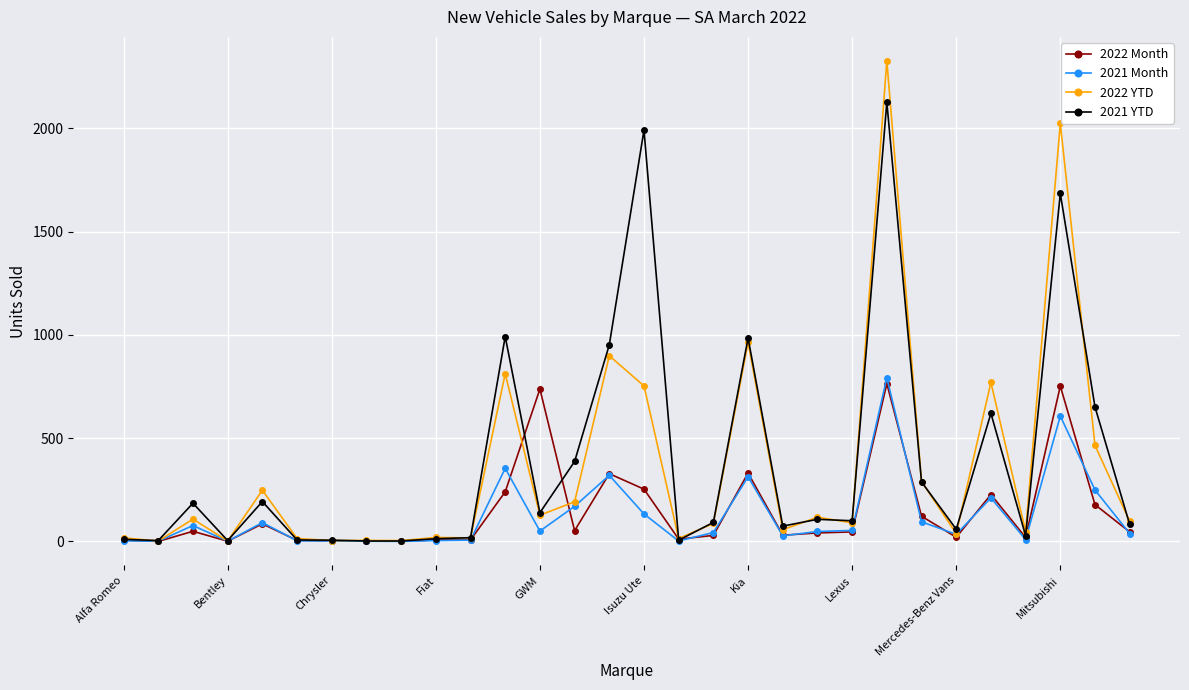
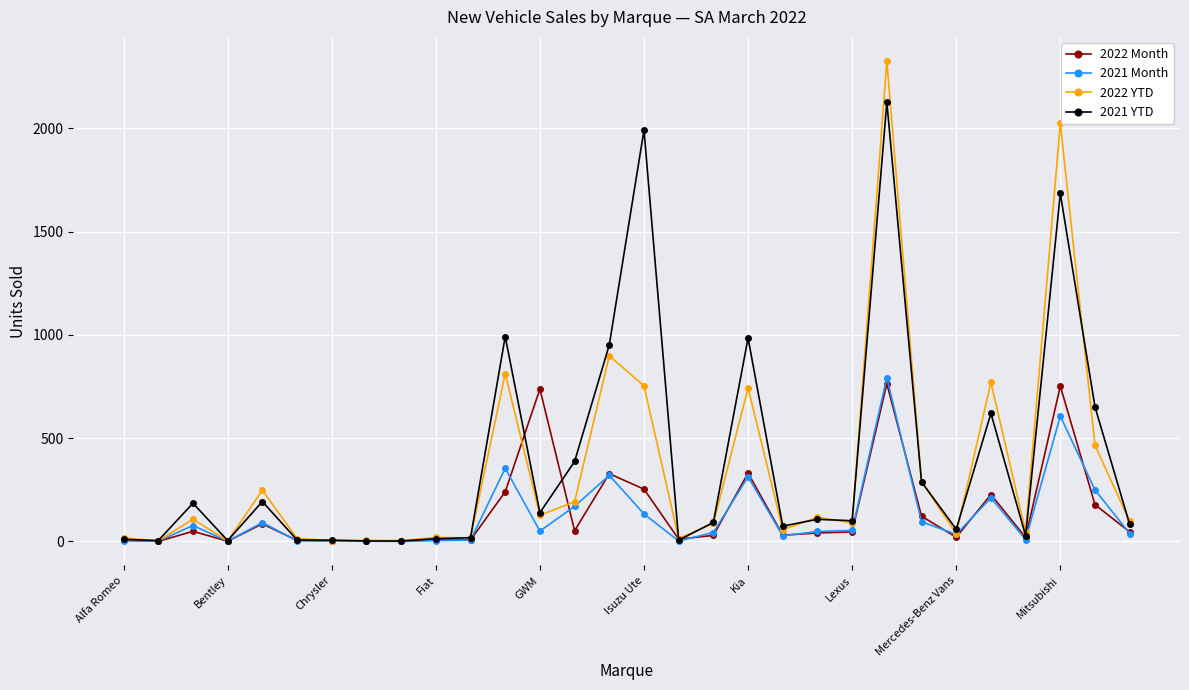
2022 YTD, Kia: 960 -> 740
